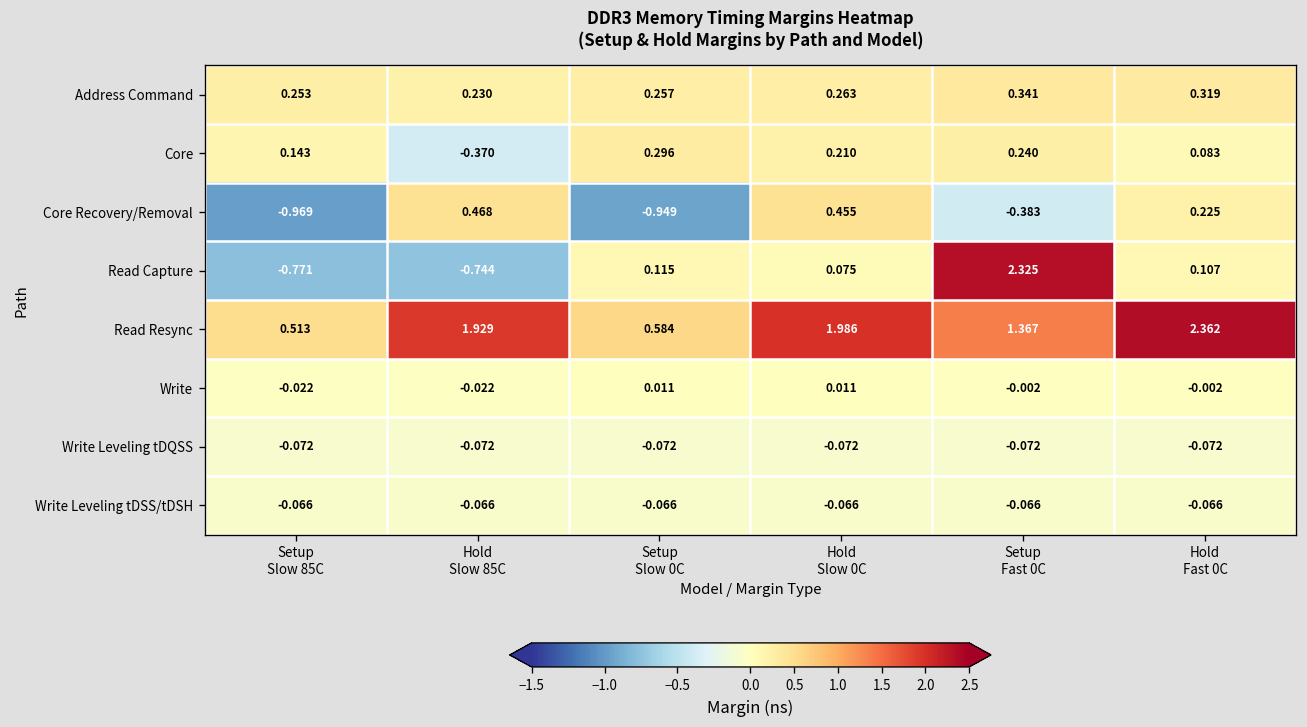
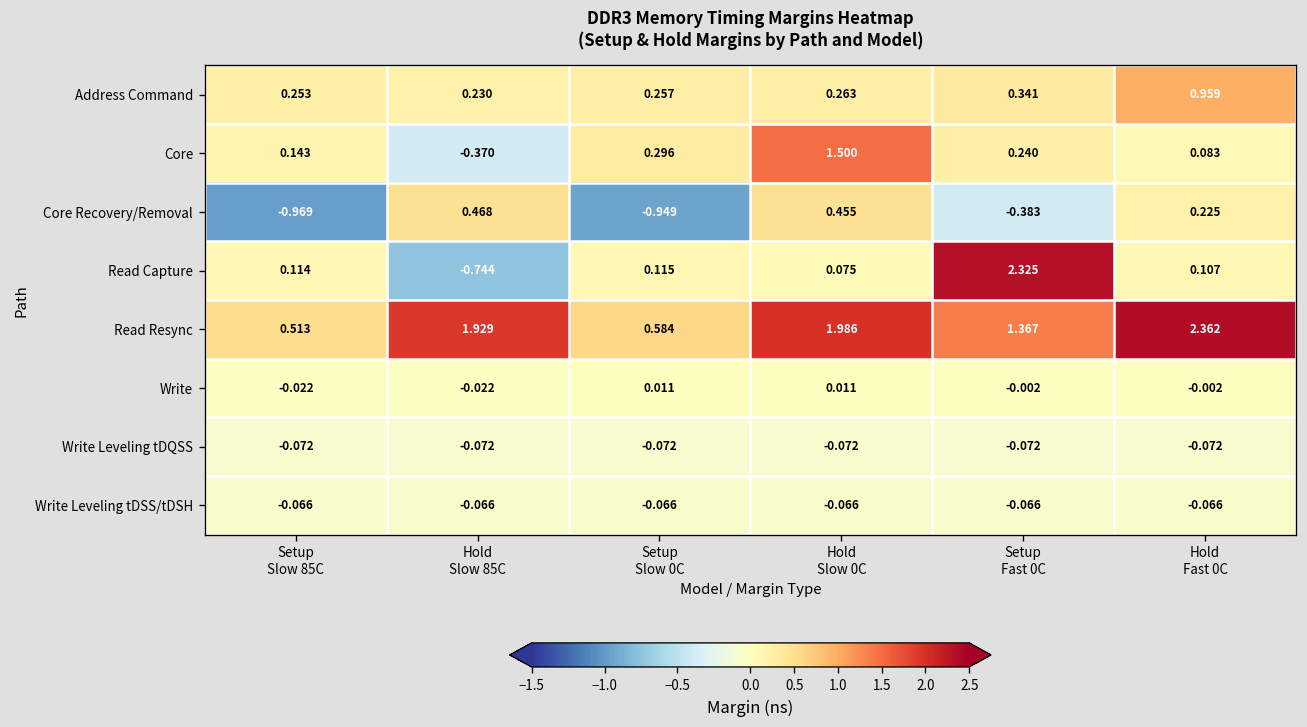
Address Command, Hold Fast 0C: 0.319 -> 0.959
Core, Hold Slow 0C: 0.210 -> 1.500
Read Capture, Setup Slow 85C: -0.771 -> 0.114
